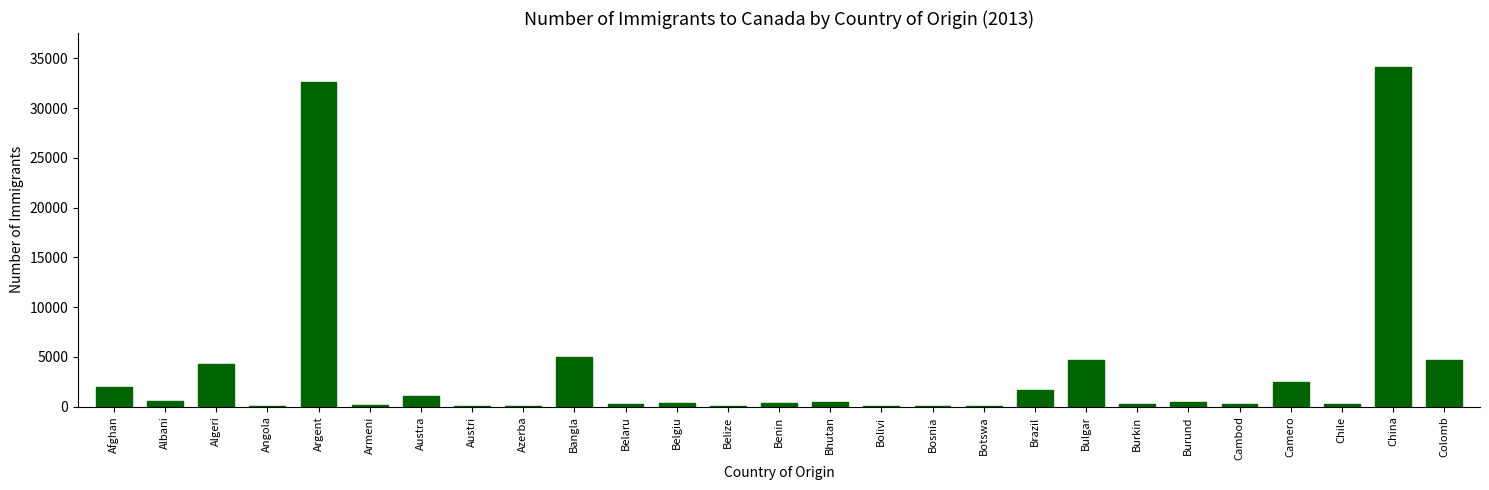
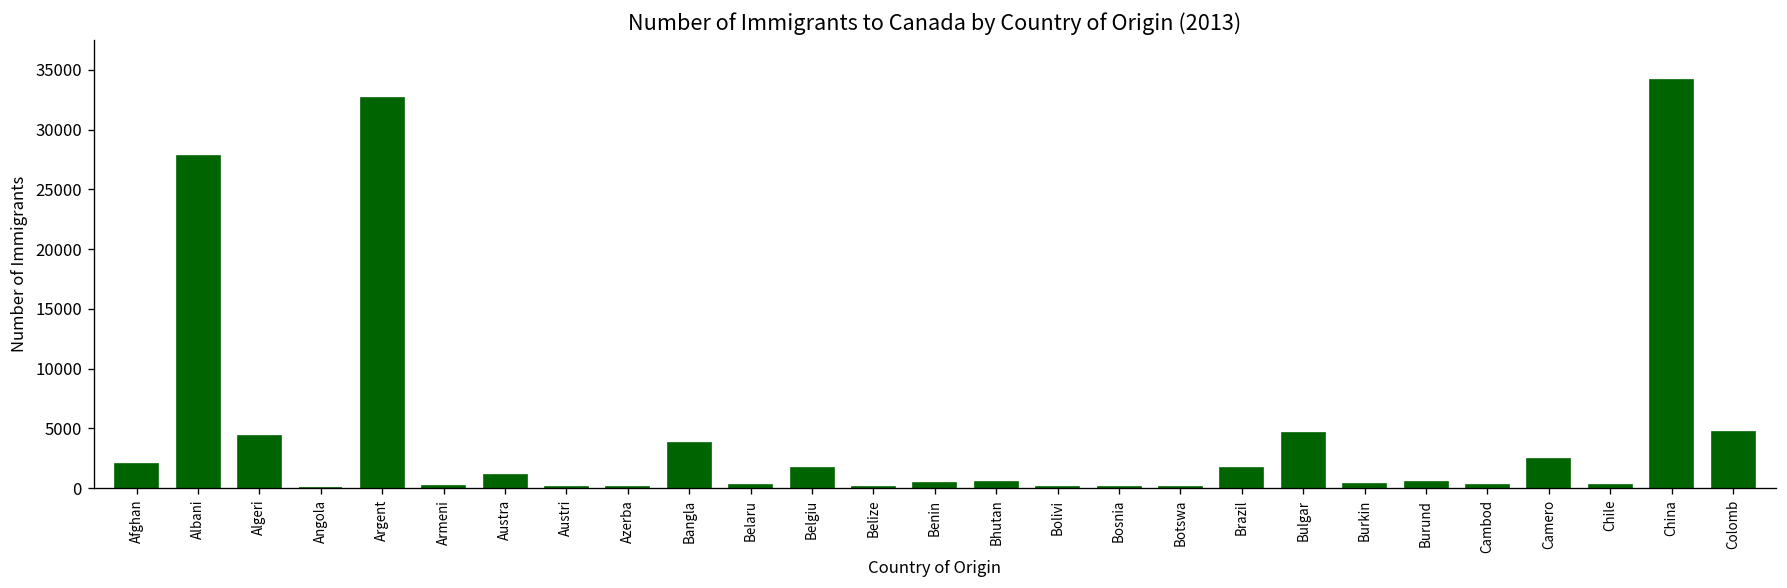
Albani: 1000 -> 28000
Bangla: 5000 -> 4000
Belgiu: 0 -> 2000
